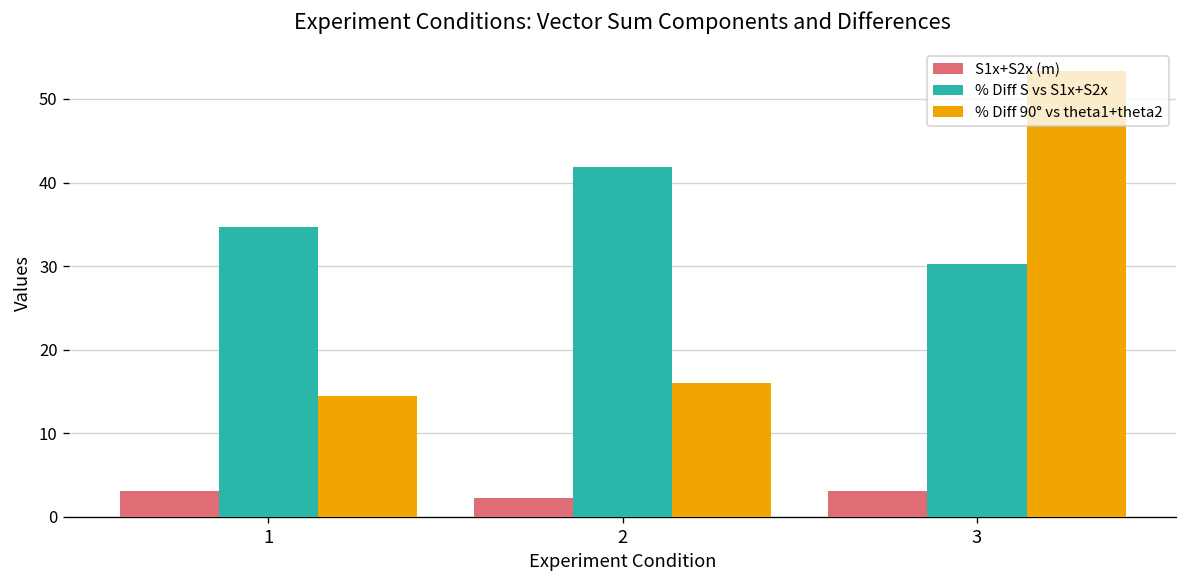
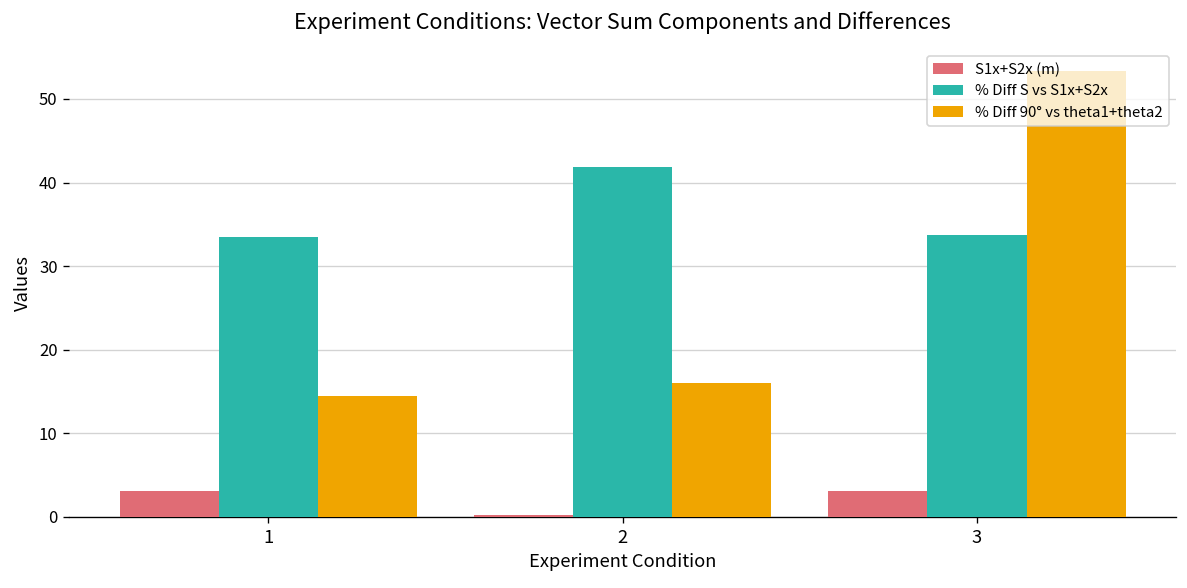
% Diff S vs S1x+S2x, 1: 35 -> 34
S1x+S2x (m), 2: 2 -> 0
% Diff S vs S1x+S2x, 3: 30 -> 34
